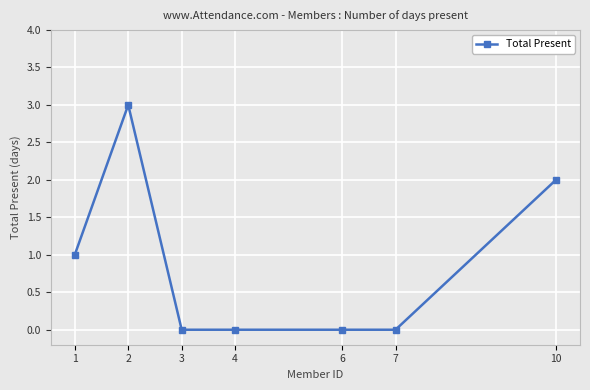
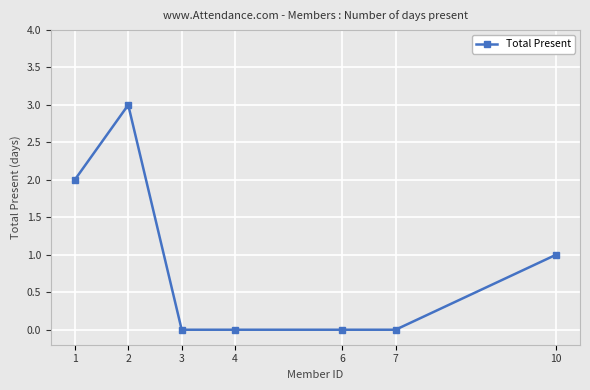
1: 1 -> 2
10: 2 -> 1
